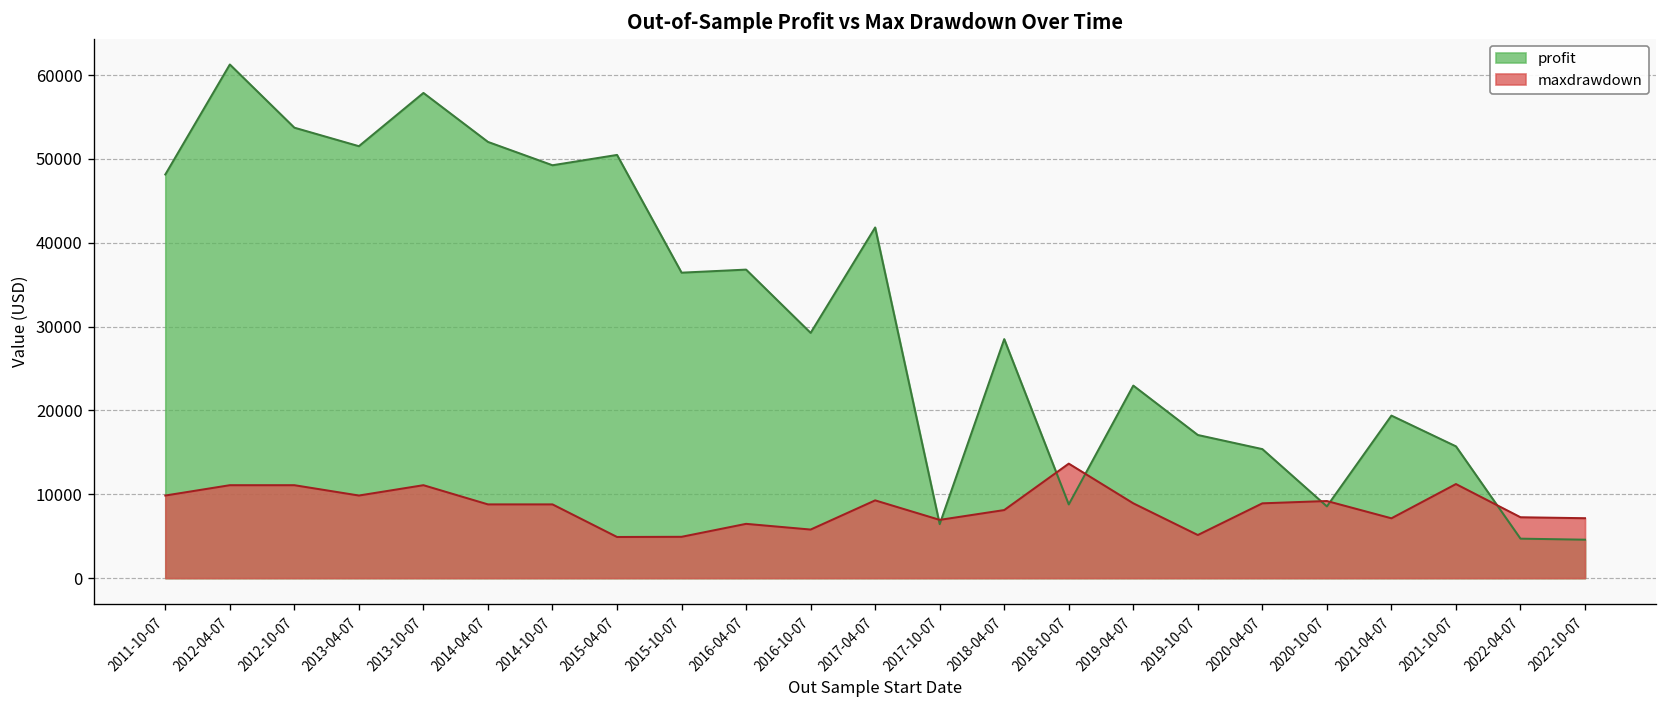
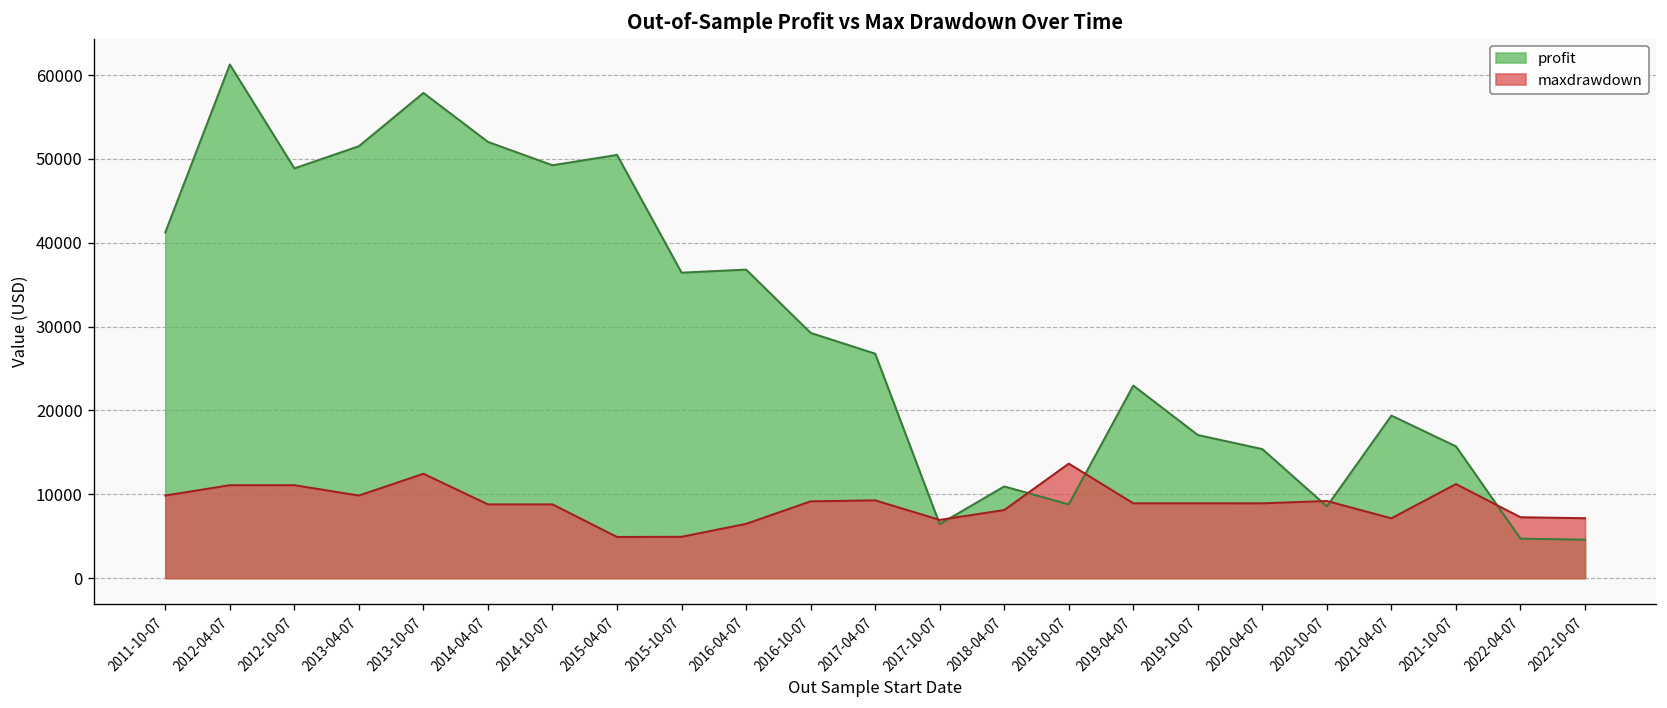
profit, 2011-10-07: 48000 -> 41000
profit, 2012-10-07: 54000 -> 49000
maxdrawdown, 2013-10-07: 11000 -> 12000
maxdrawdown, 2016-10-07: 6000 -> 9000
profit, 2017-04-07: 42000 -> 27000
profit, 2018-04-07: 29000 -> 11000
maxdrawdown, 2019-10-07: 5000 -> 9000
